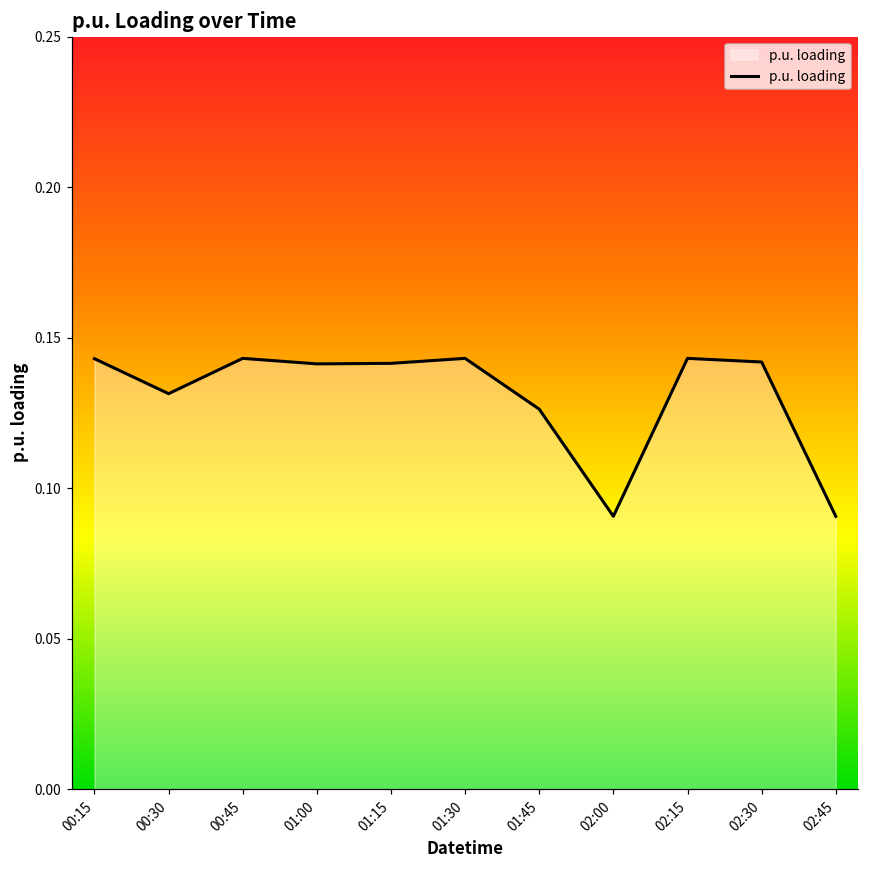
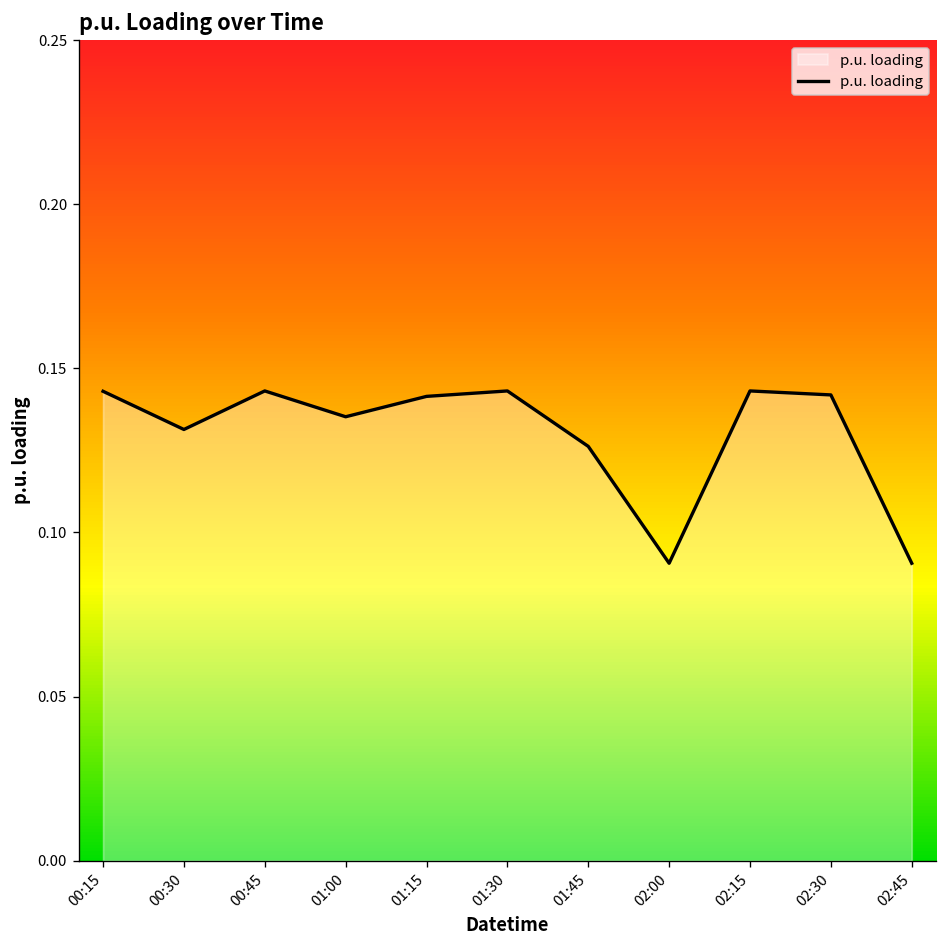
01:00: 0.141 -> 0.135
